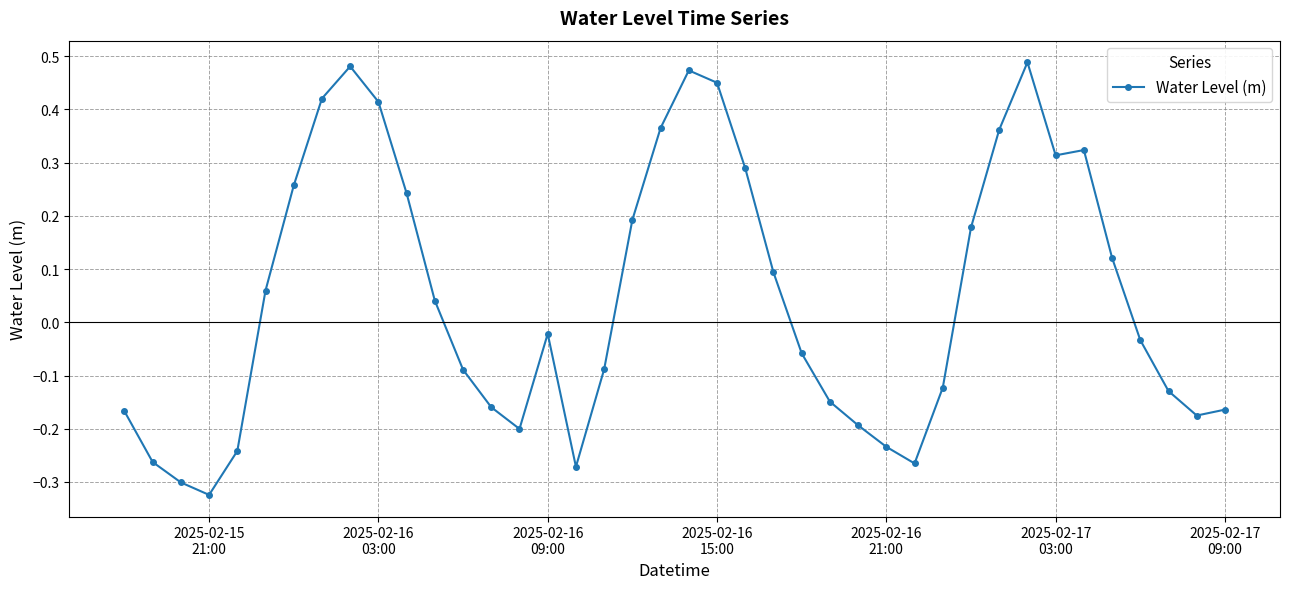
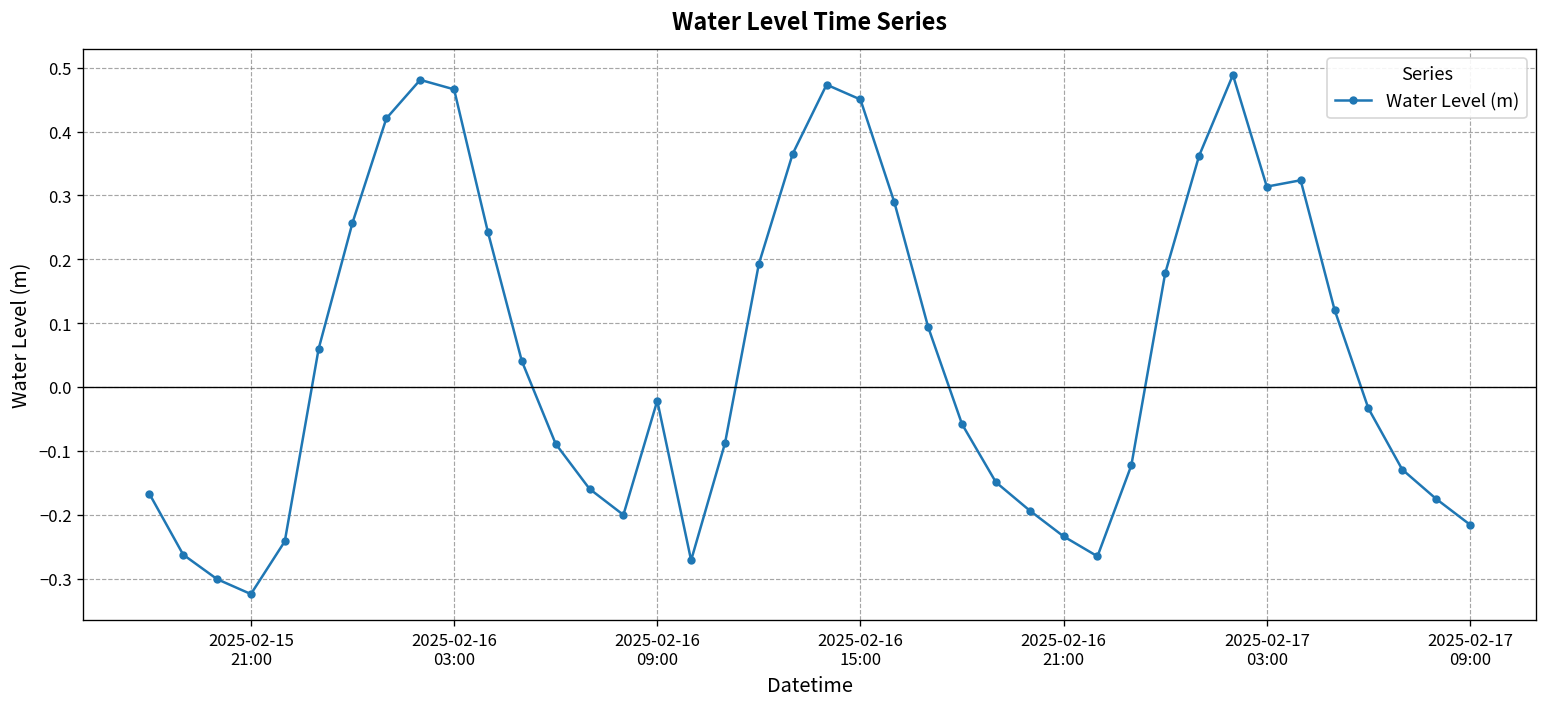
2025-02-16 03:00: 0.41 -> 0.47
2025-02-17 09:00: -0.16 -> -0.22
